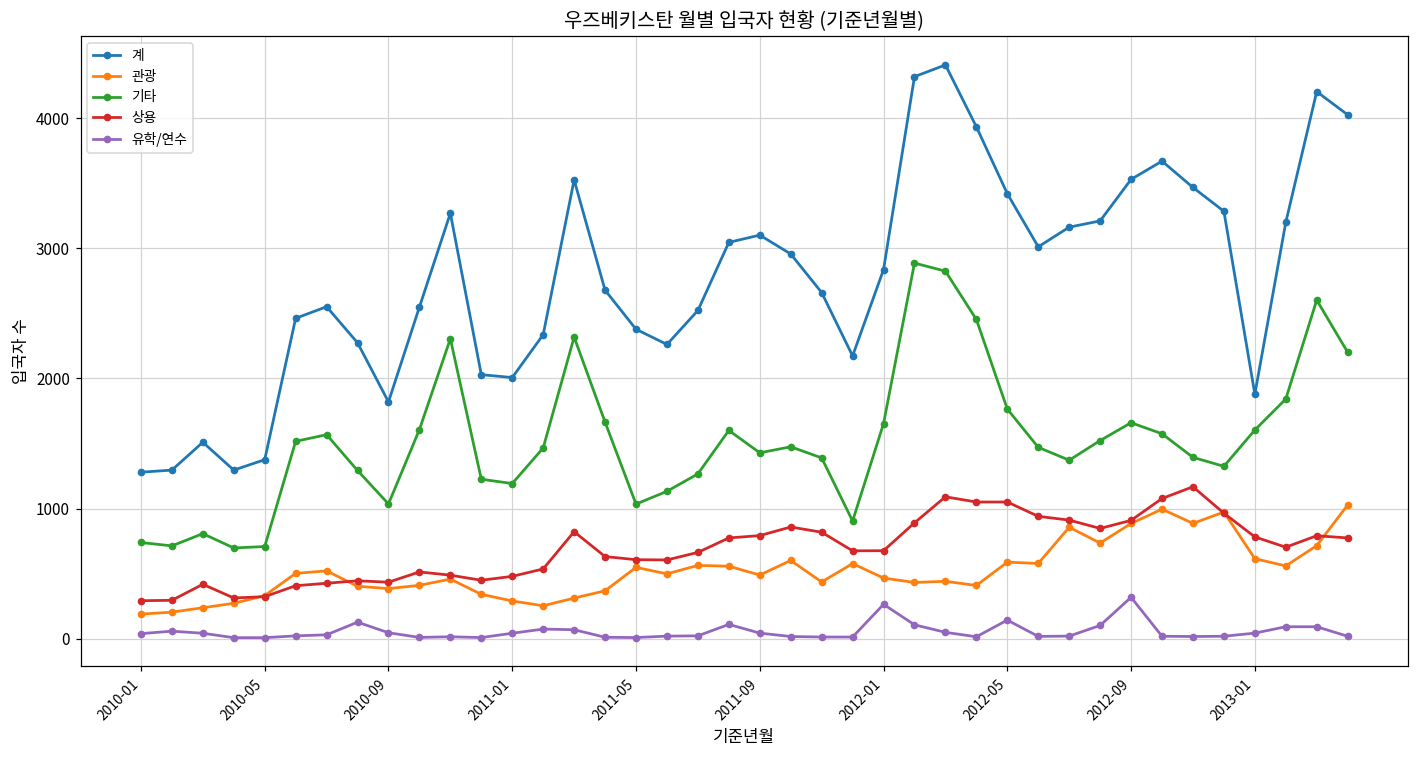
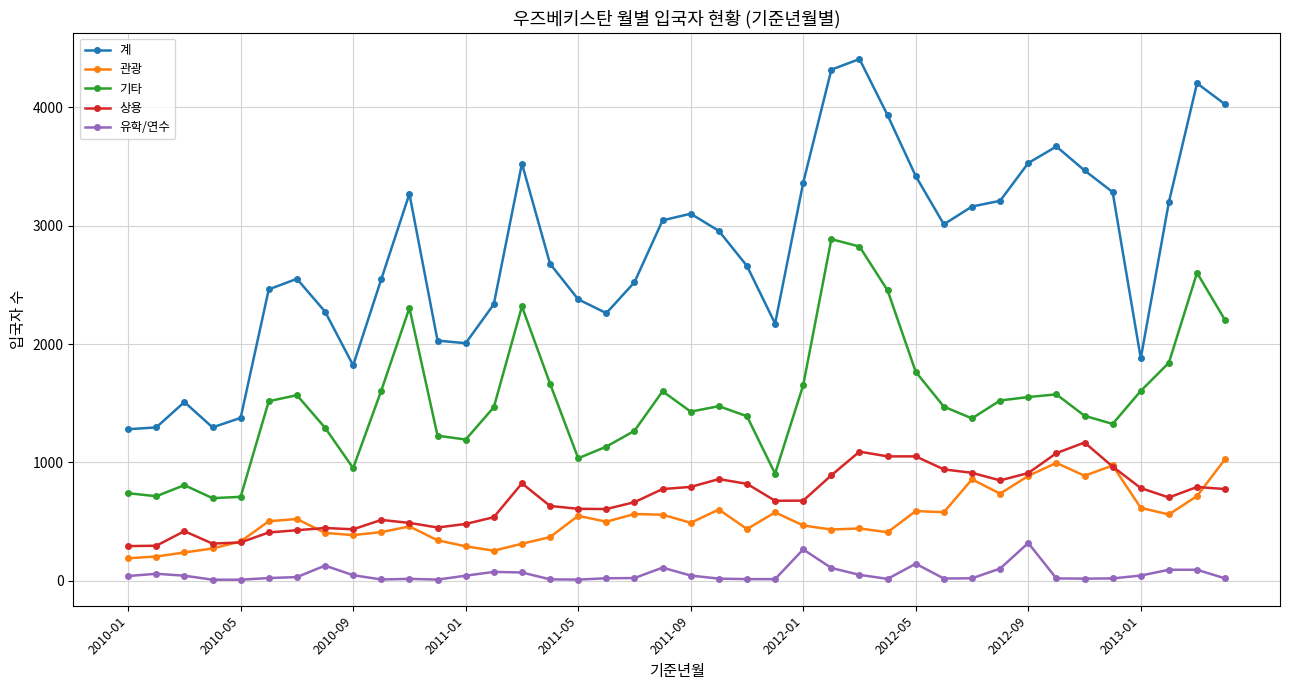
기타, 2010-09: 1040 -> 950
계, 2012-01: 2840 -> 3360
기타, 2012-09: 1660 -> 1550
